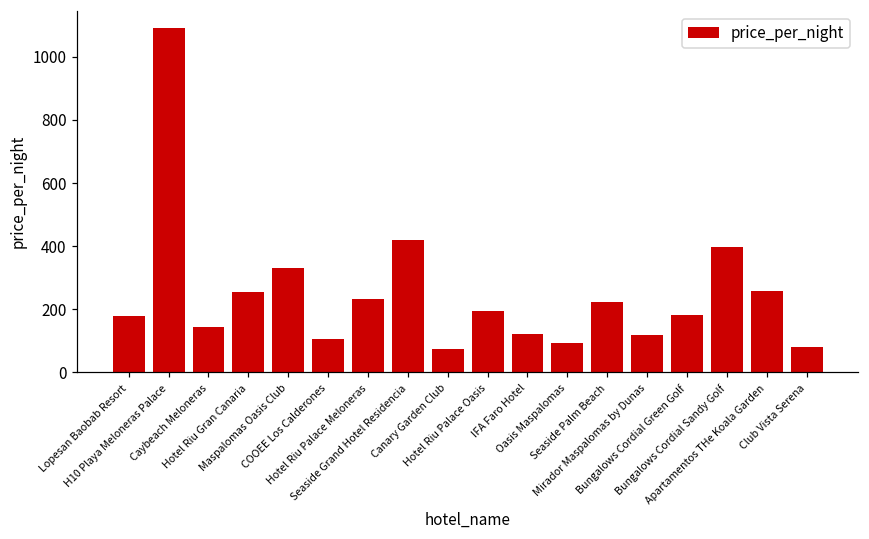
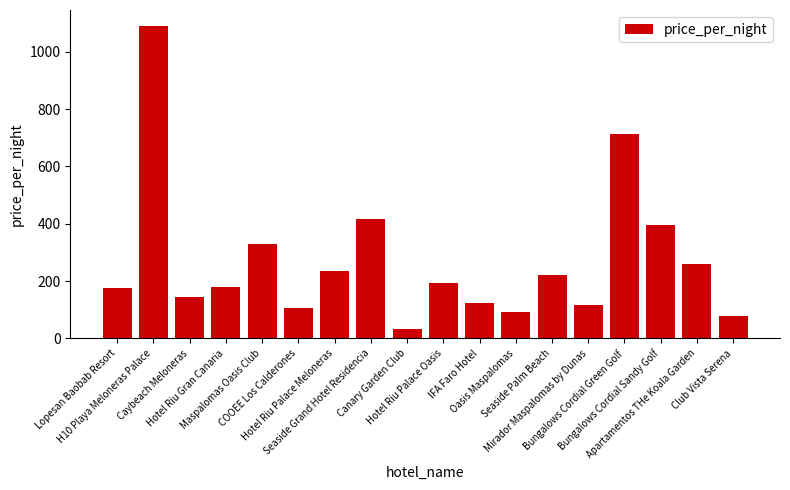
Hotel Riu Gran Canaria: 250 -> 180
Canary Garden Club: 80 -> 30
Bungalows Cordial Green Golf: 180 -> 710
